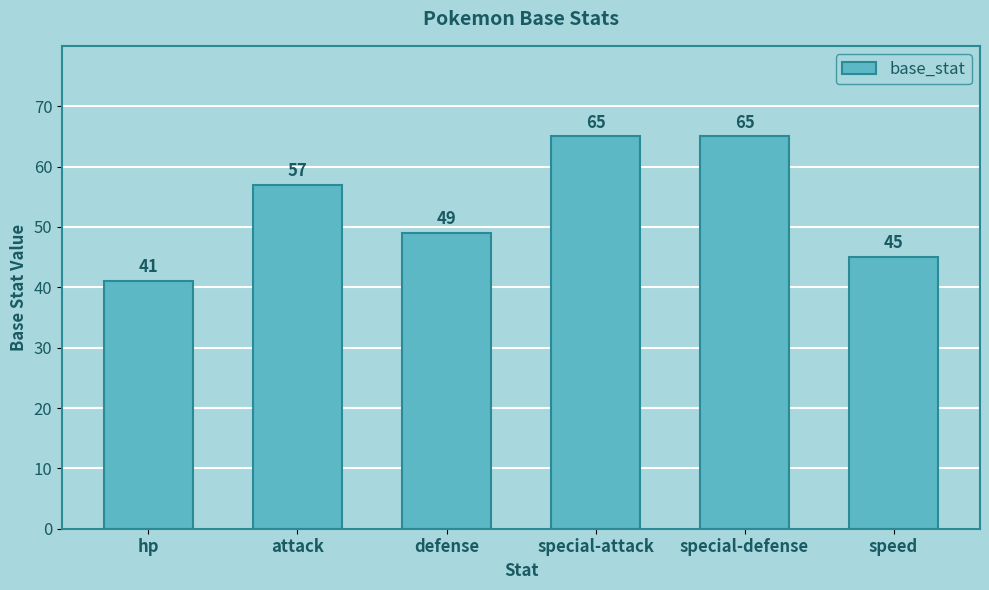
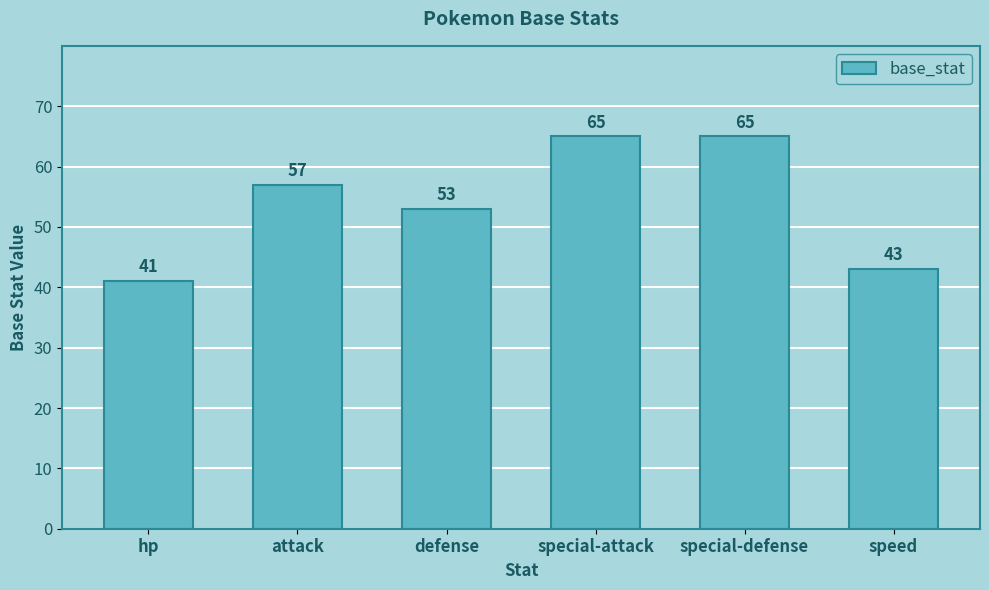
defense: 49 -> 53
speed: 45 -> 43
